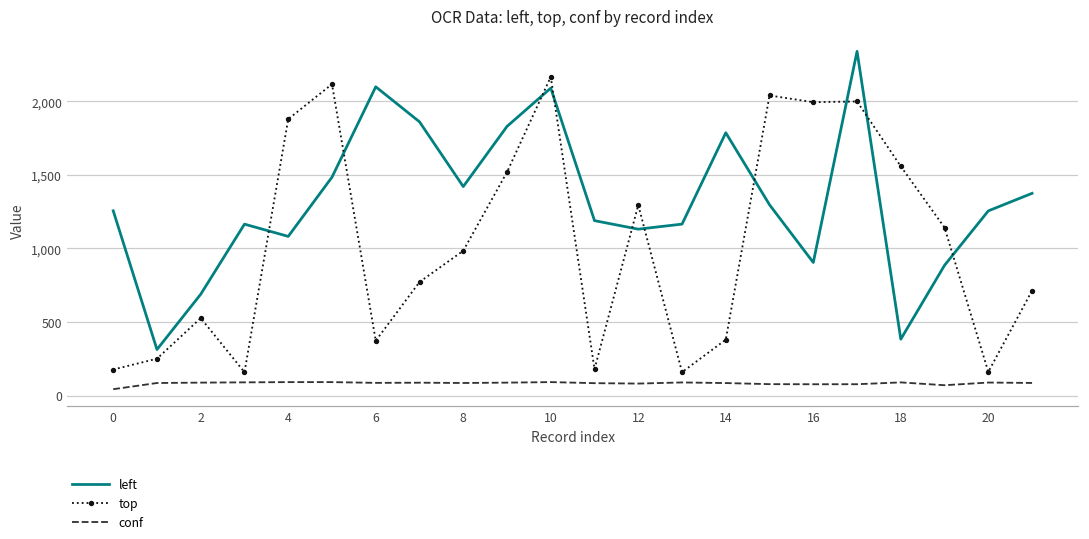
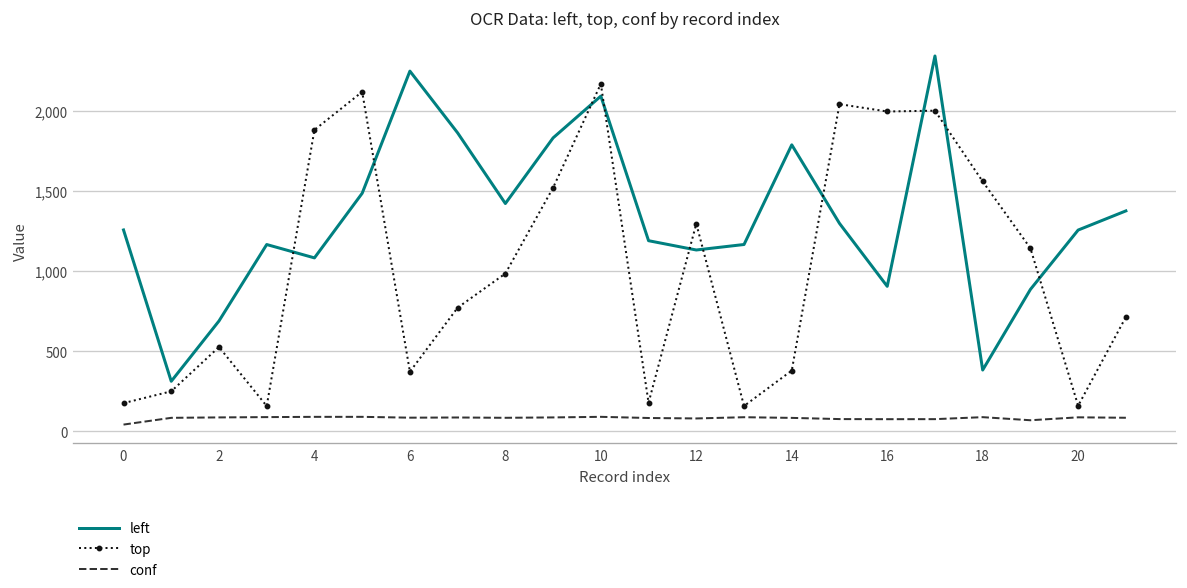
left, 6: 2,100 -> 2,250
